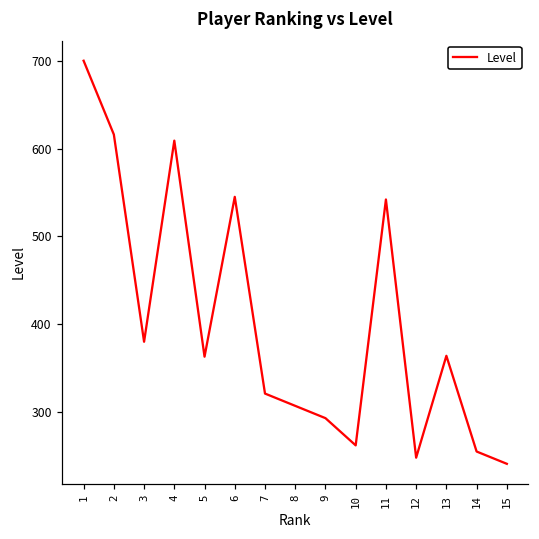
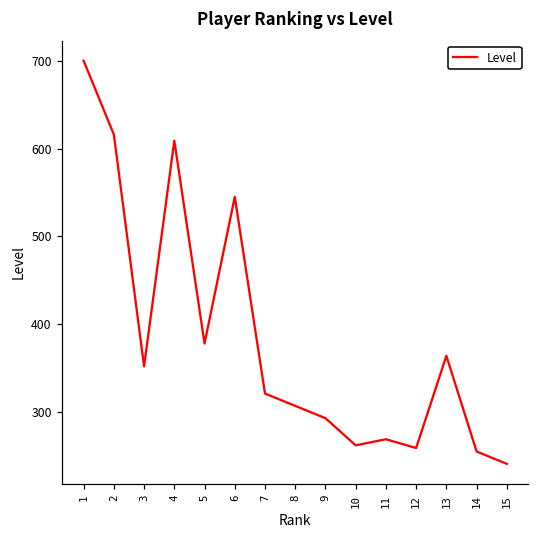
3: 380 -> 350
5: 360 -> 380
11: 540 -> 270
12: 250 -> 260
